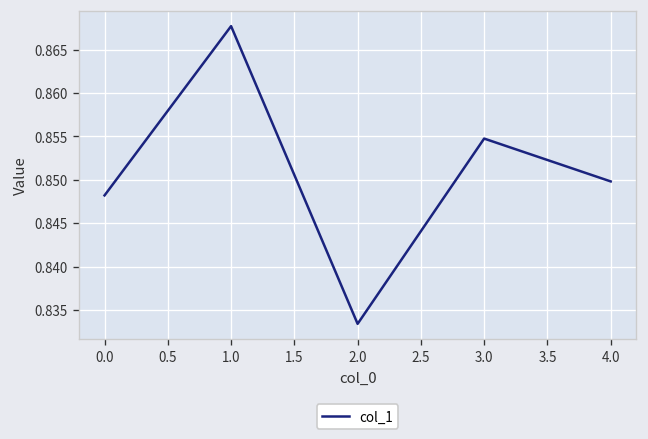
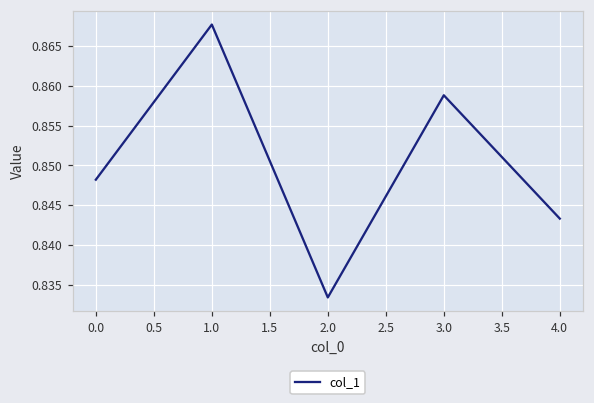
3.0: 0.855 -> 0.859
4.0: 0.850 -> 0.843
